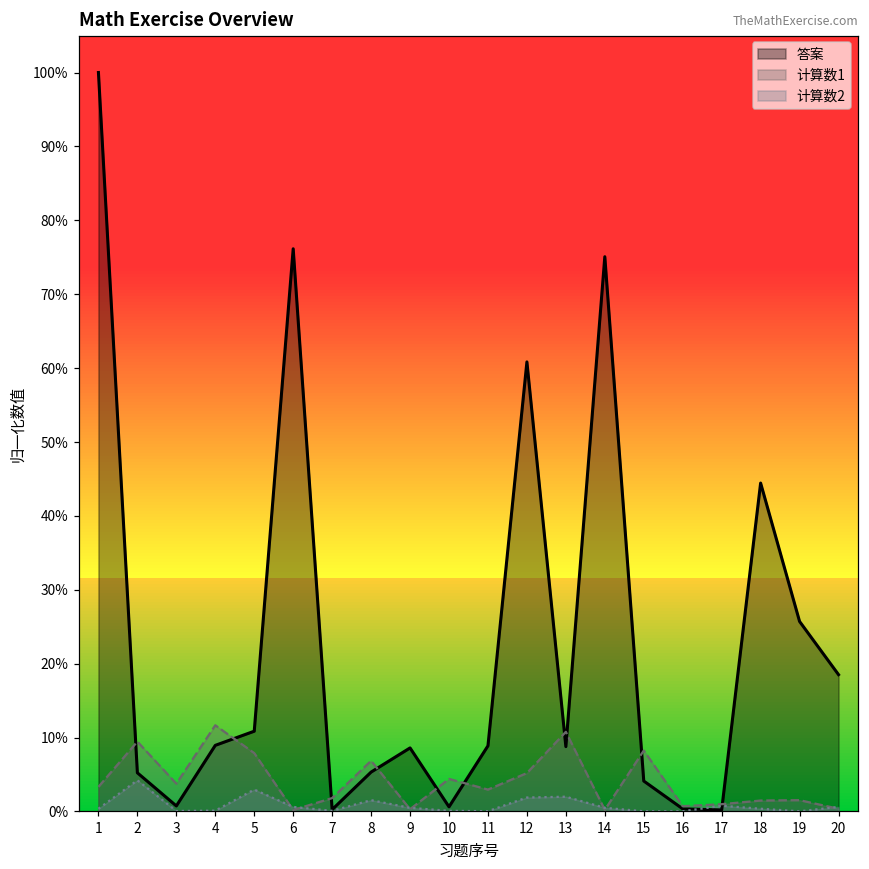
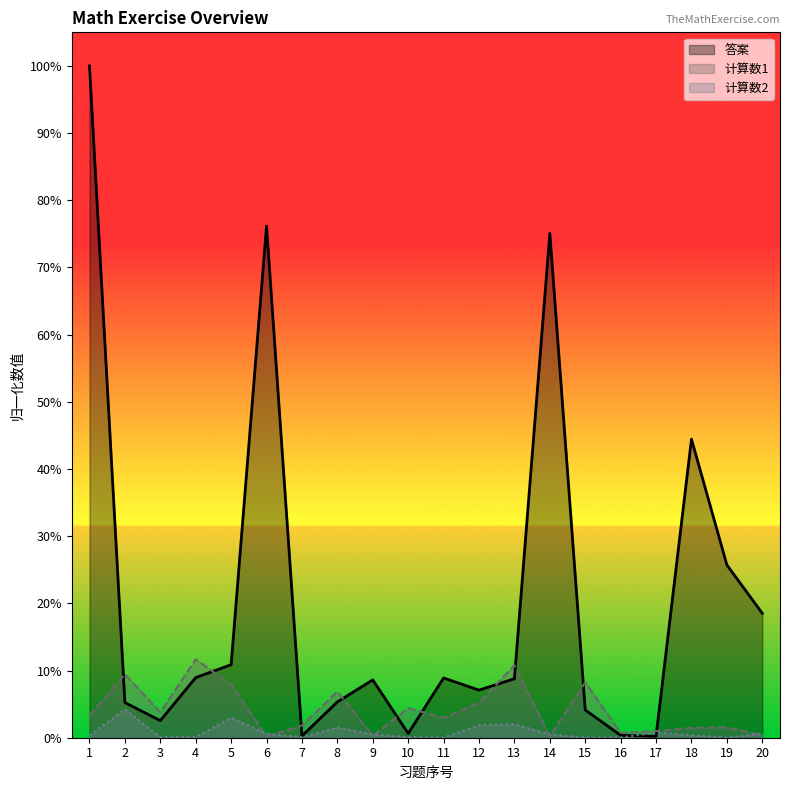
答案, 3: 1% -> 3%
答案, 12: 61% -> 7%
